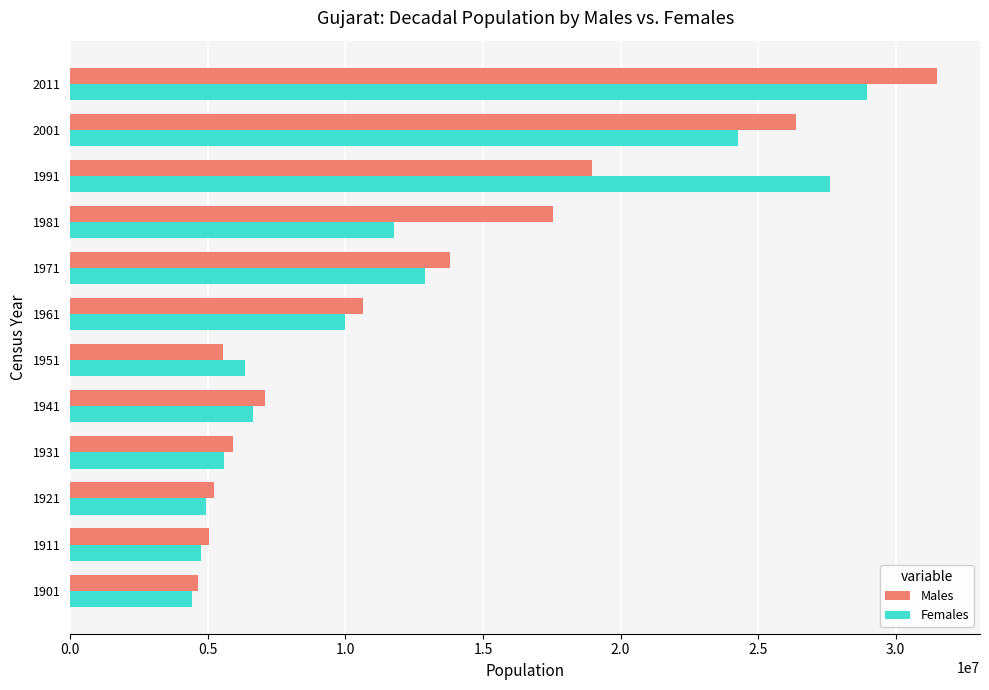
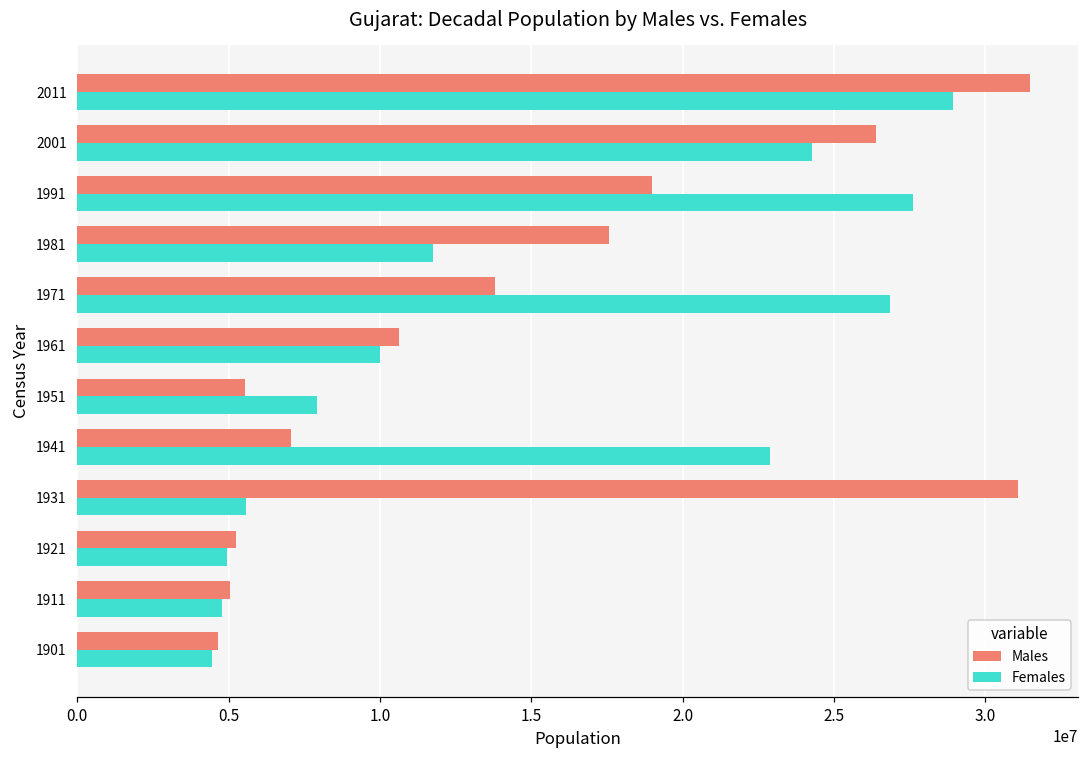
Females, 1971: 12900000 -> 26800000
Females, 1951: 6400000 -> 7900000
Females, 1941: 6600000 -> 22900000
Males, 1931: 5900000 -> 31100000
